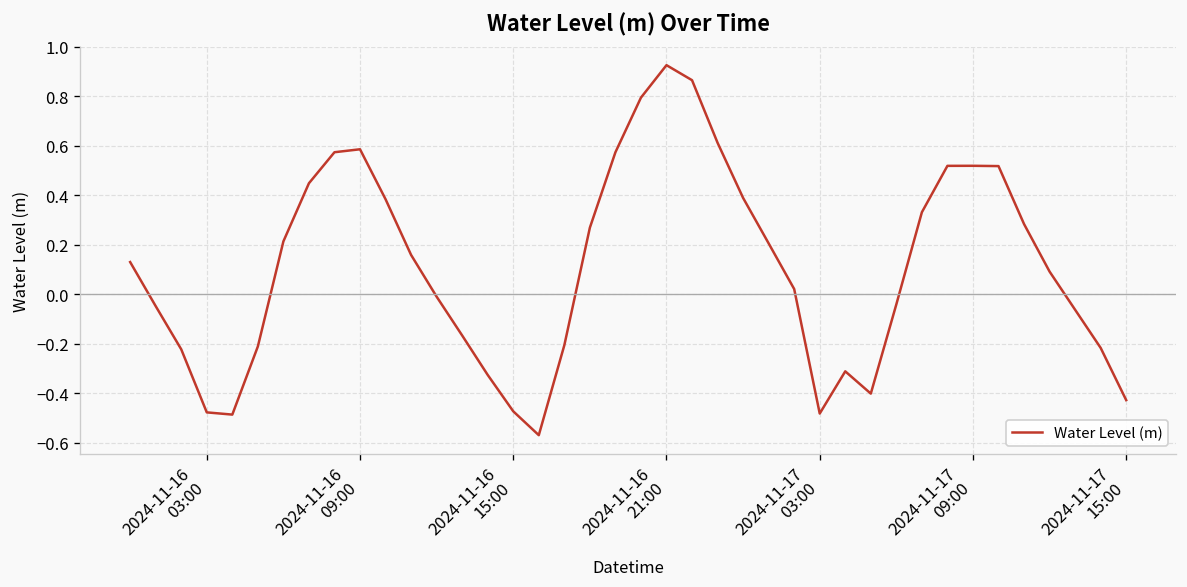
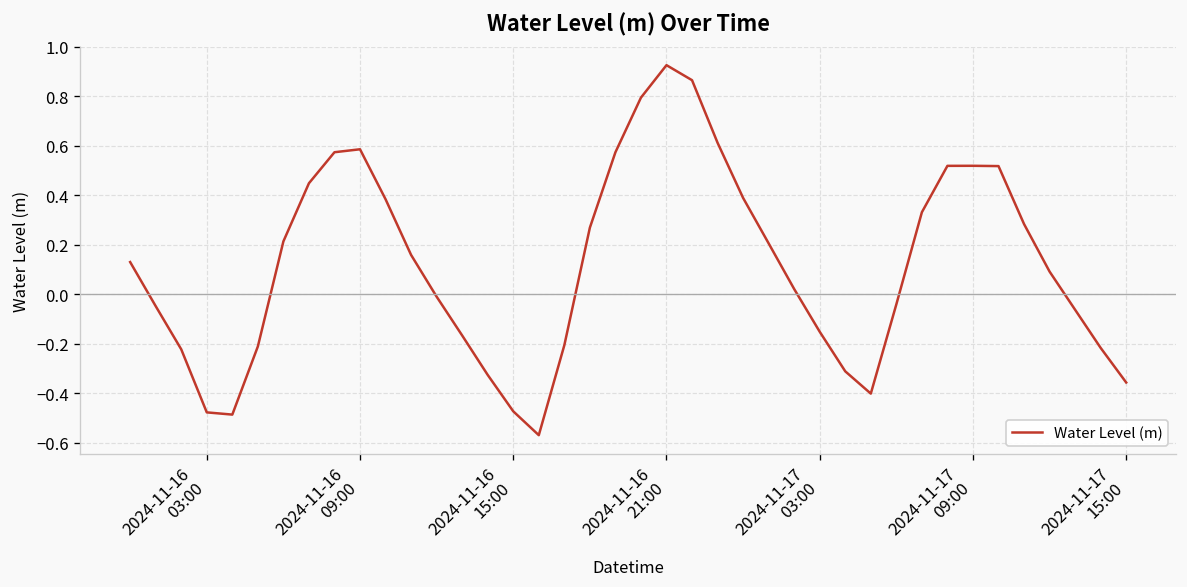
2024-11-17 03:00: -0.48 -> -0.15
2024-11-17 15:00: -0.43 -> -0.36
